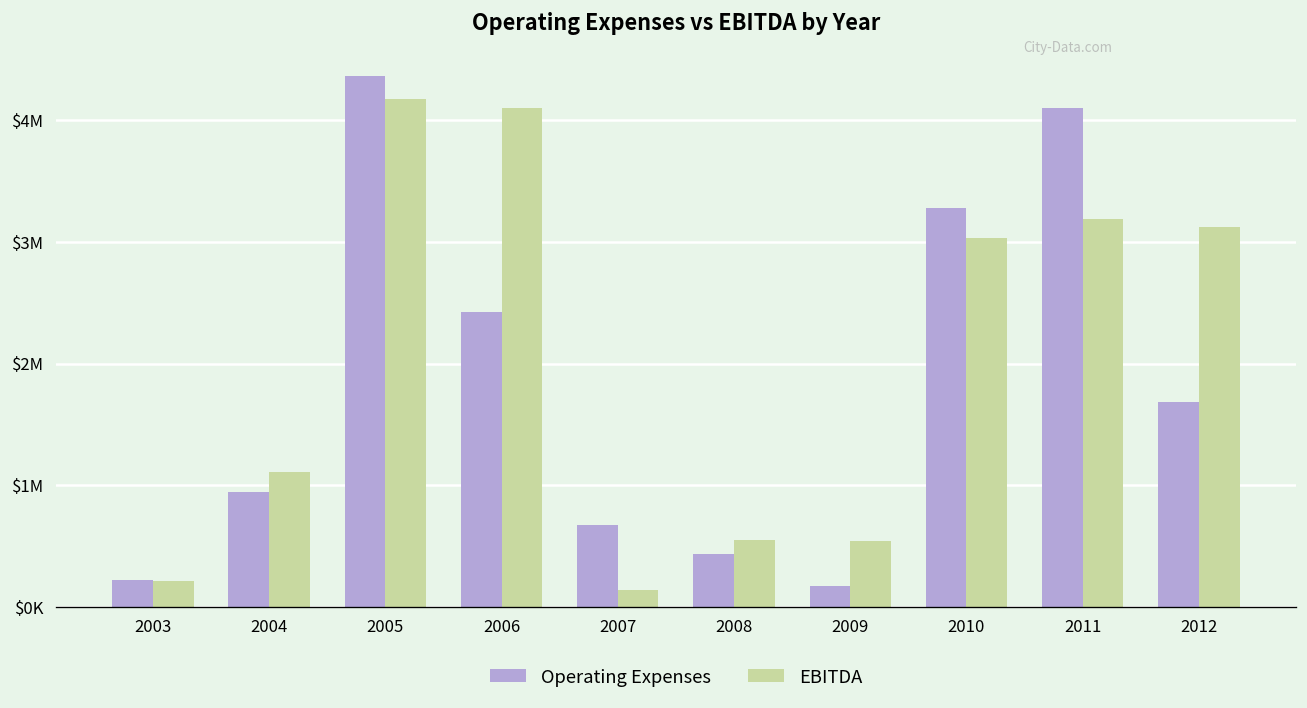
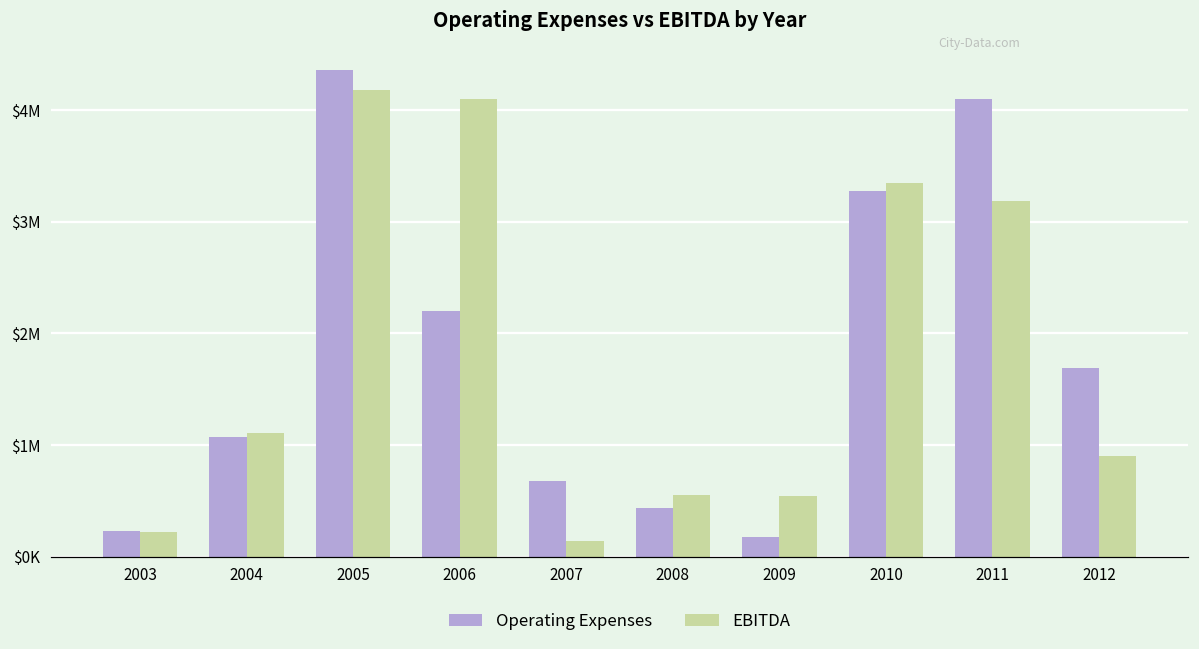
Operating Expenses, 2004: $950000 -> $1070000
Operating Expenses, 2006: $2420000 -> $2200000
EBITDA, 2010: $3030000 -> $3350000
EBITDA, 2012: $3120000 -> $900000
